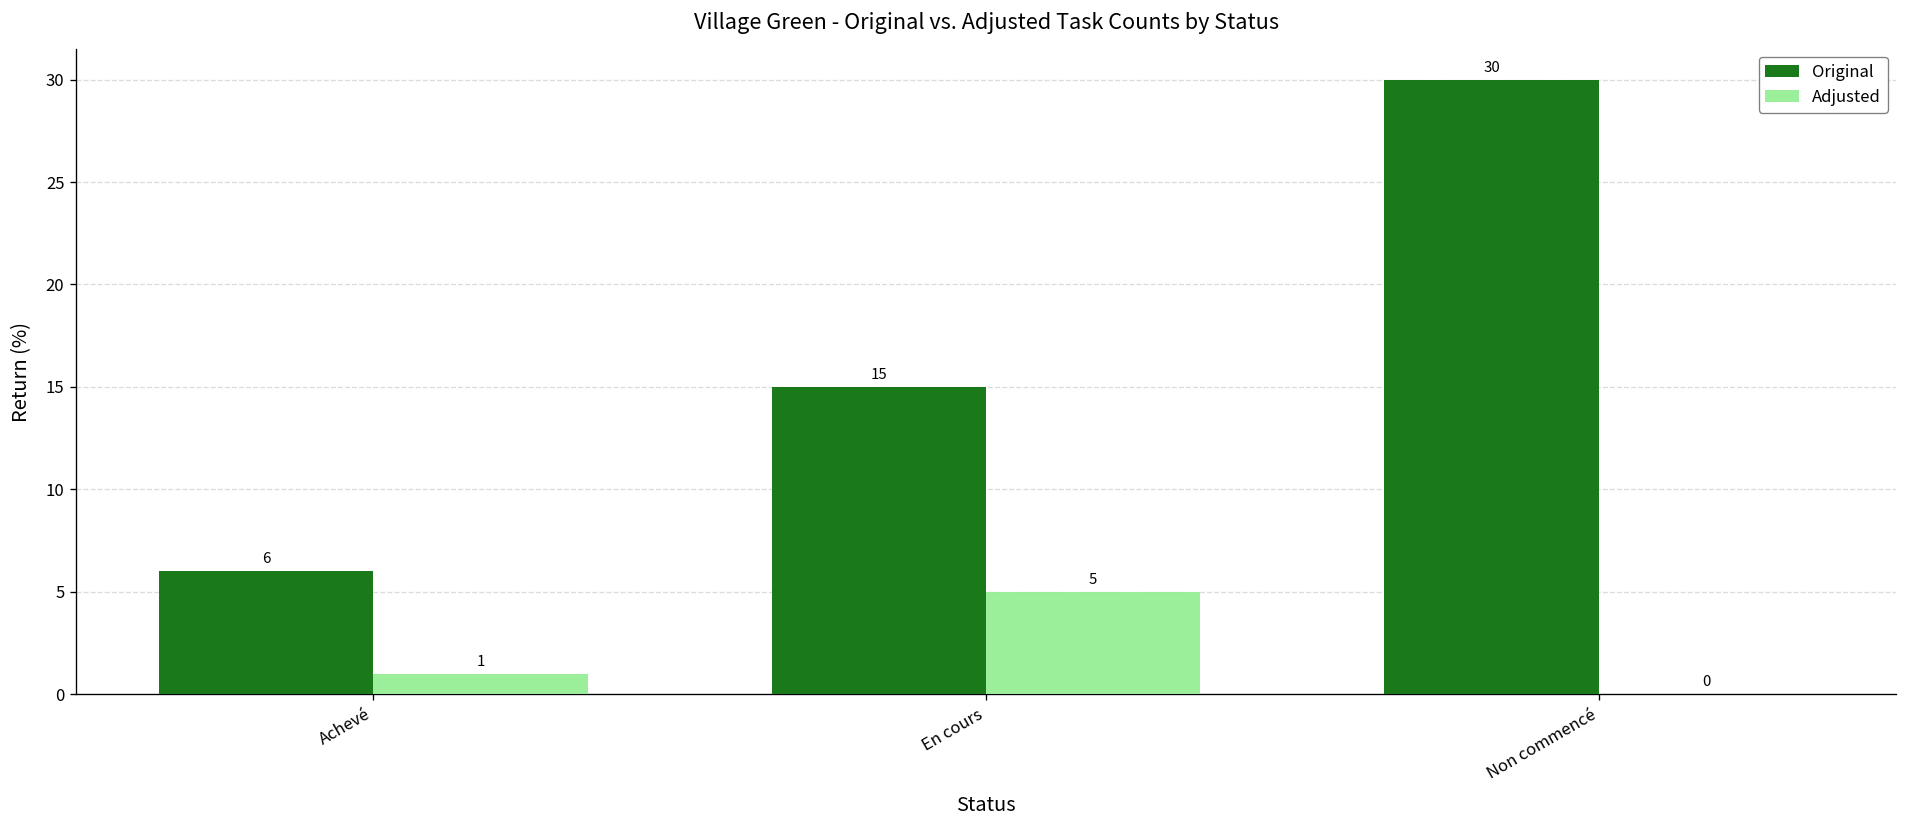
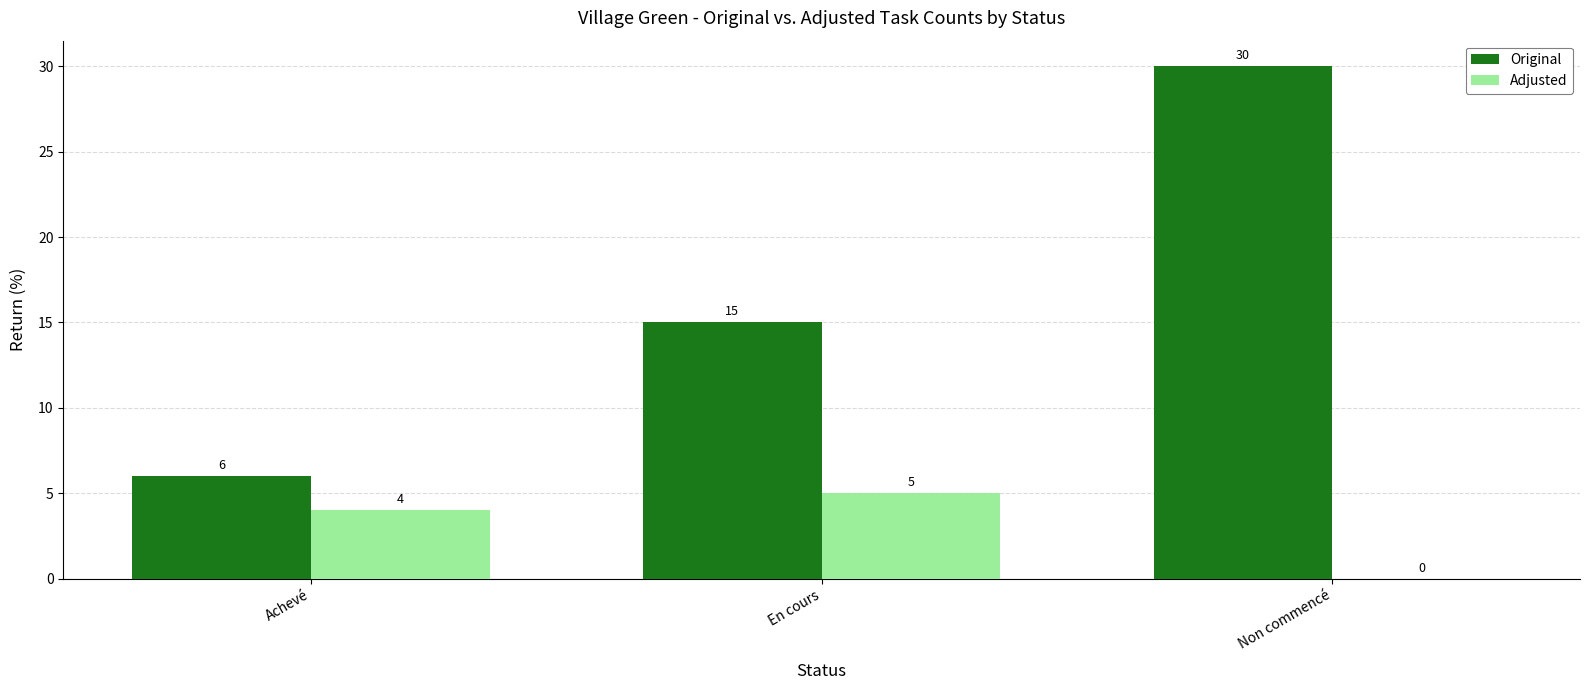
Adjusted, Achevé: 1 -> 4
